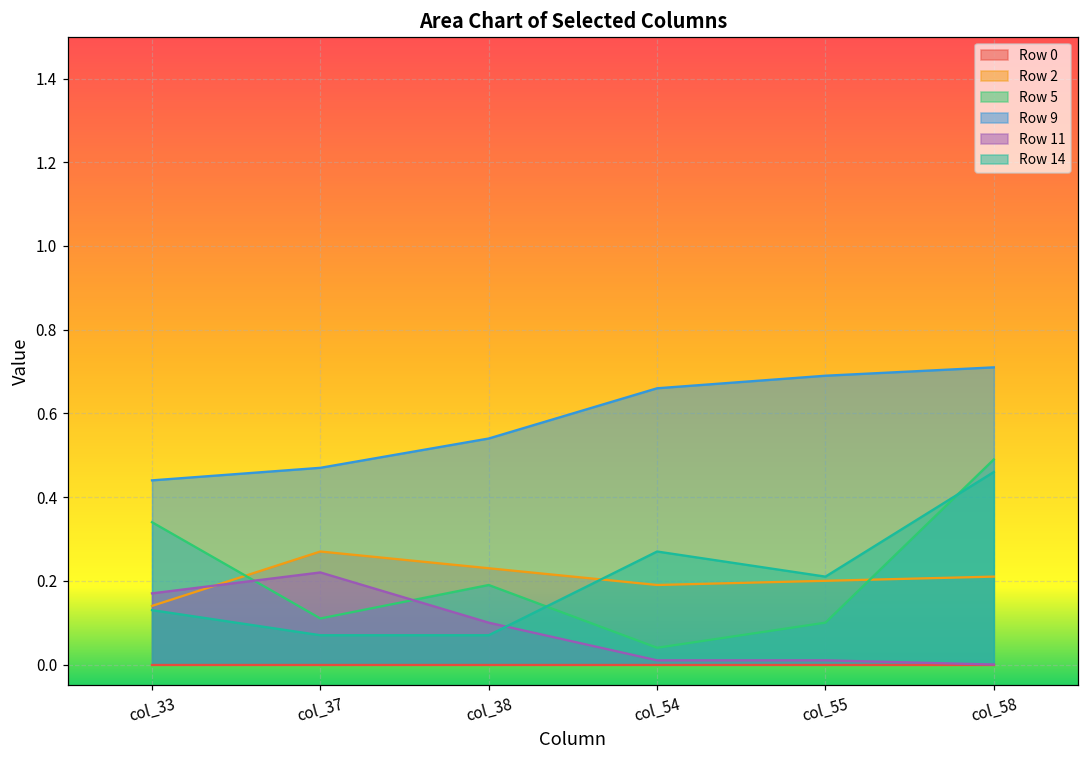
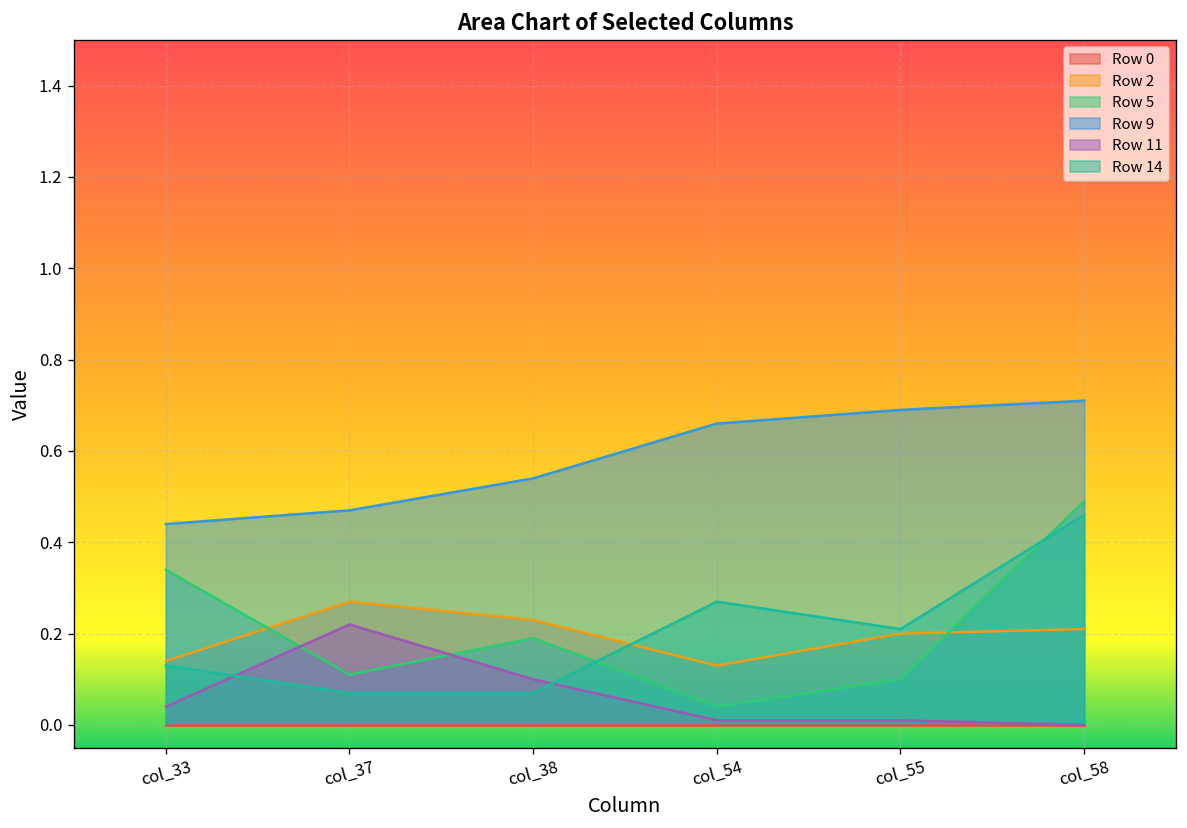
Row 11, col_33: 0.17 -> 0.04
Row 2, col_54: 0.19 -> 0.13
